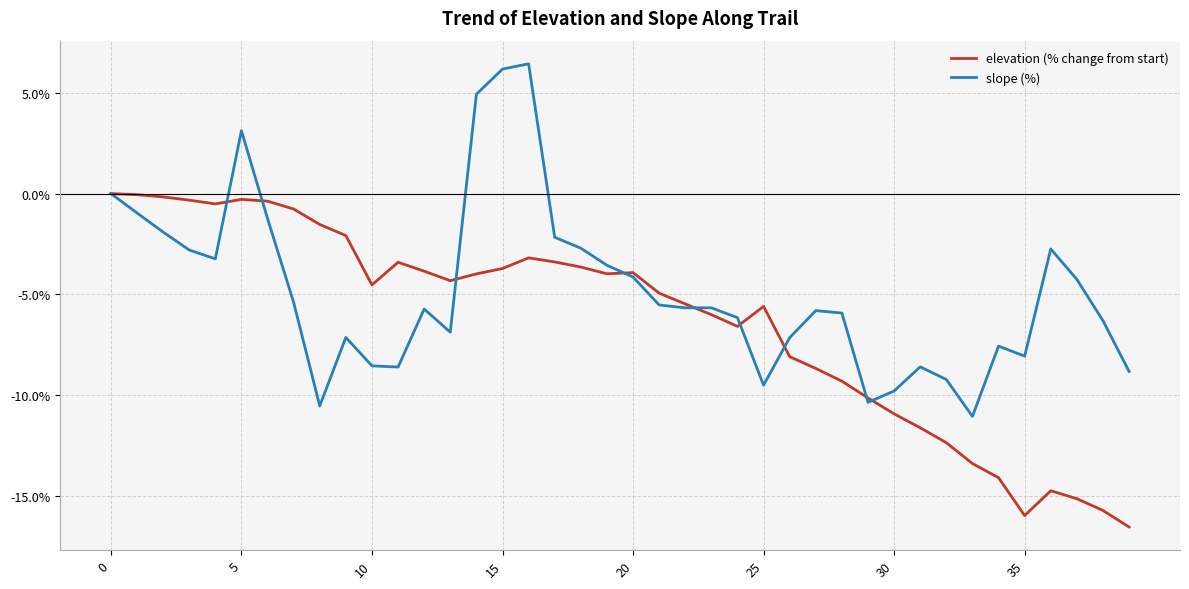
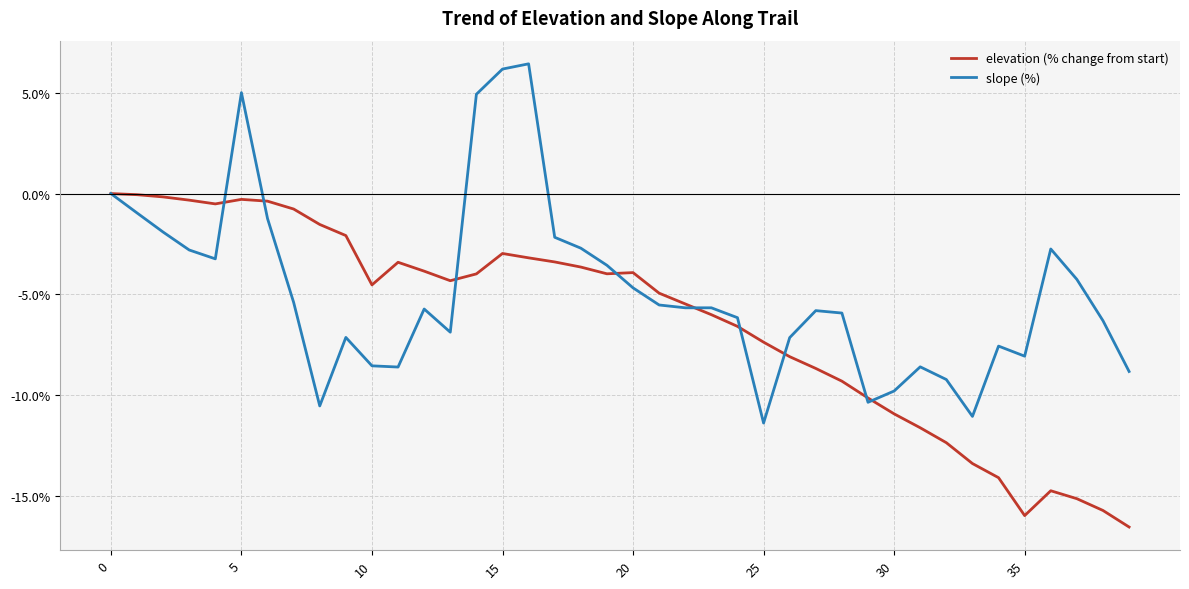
slope (%), 5: 3.1% -> 5.0%
elevation (% change from start), 15: -3.7% -> -3.0%
slope (%), 20: -4.1% -> -4.7%
elevation (% change from start), 25: -5.6% -> -7.4%
slope (%), 25: -9.5% -> -11.4%
